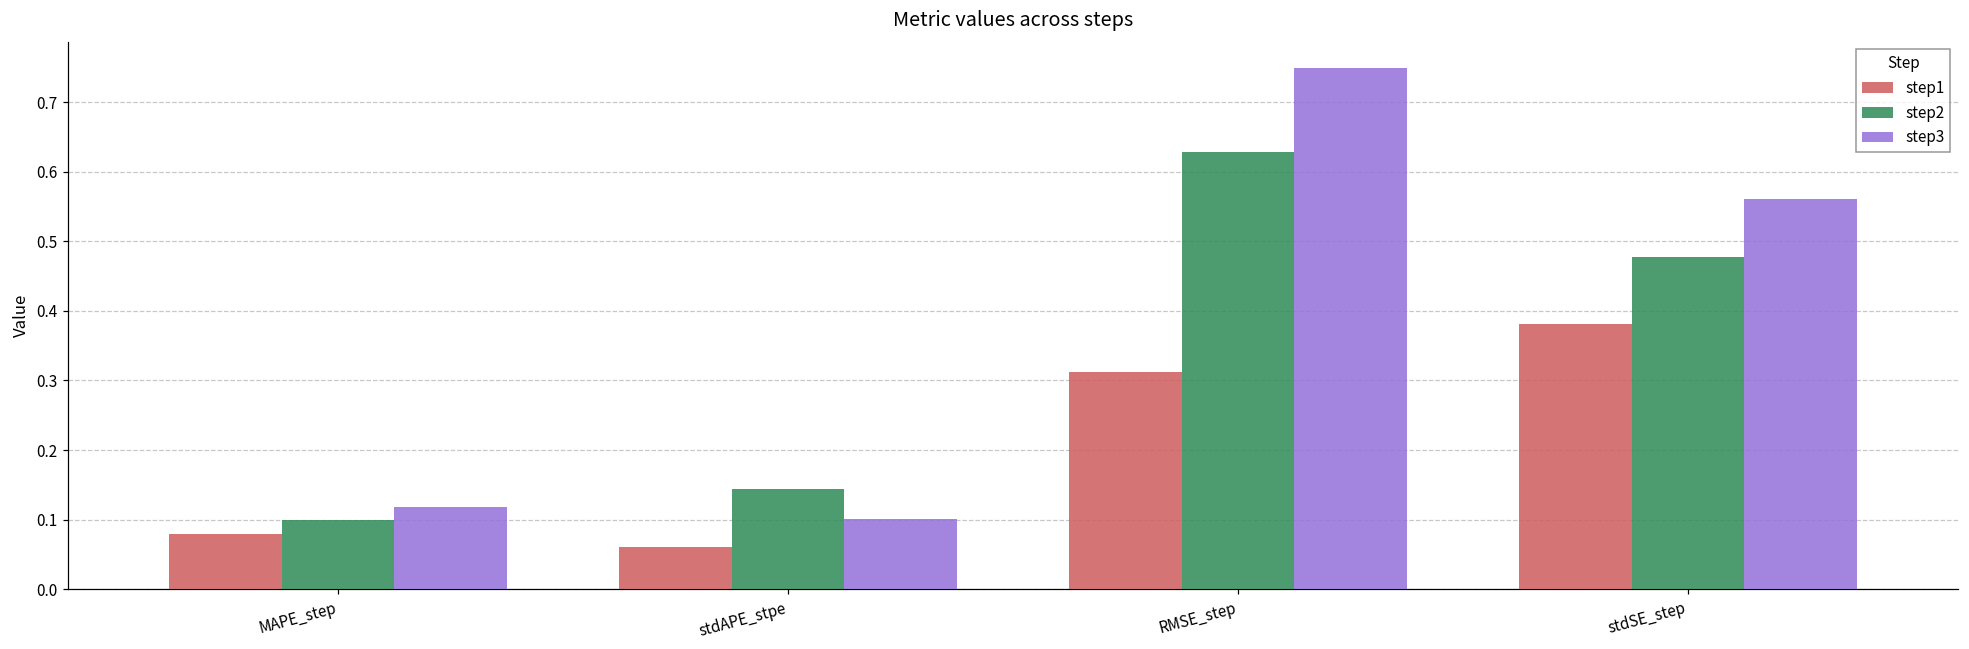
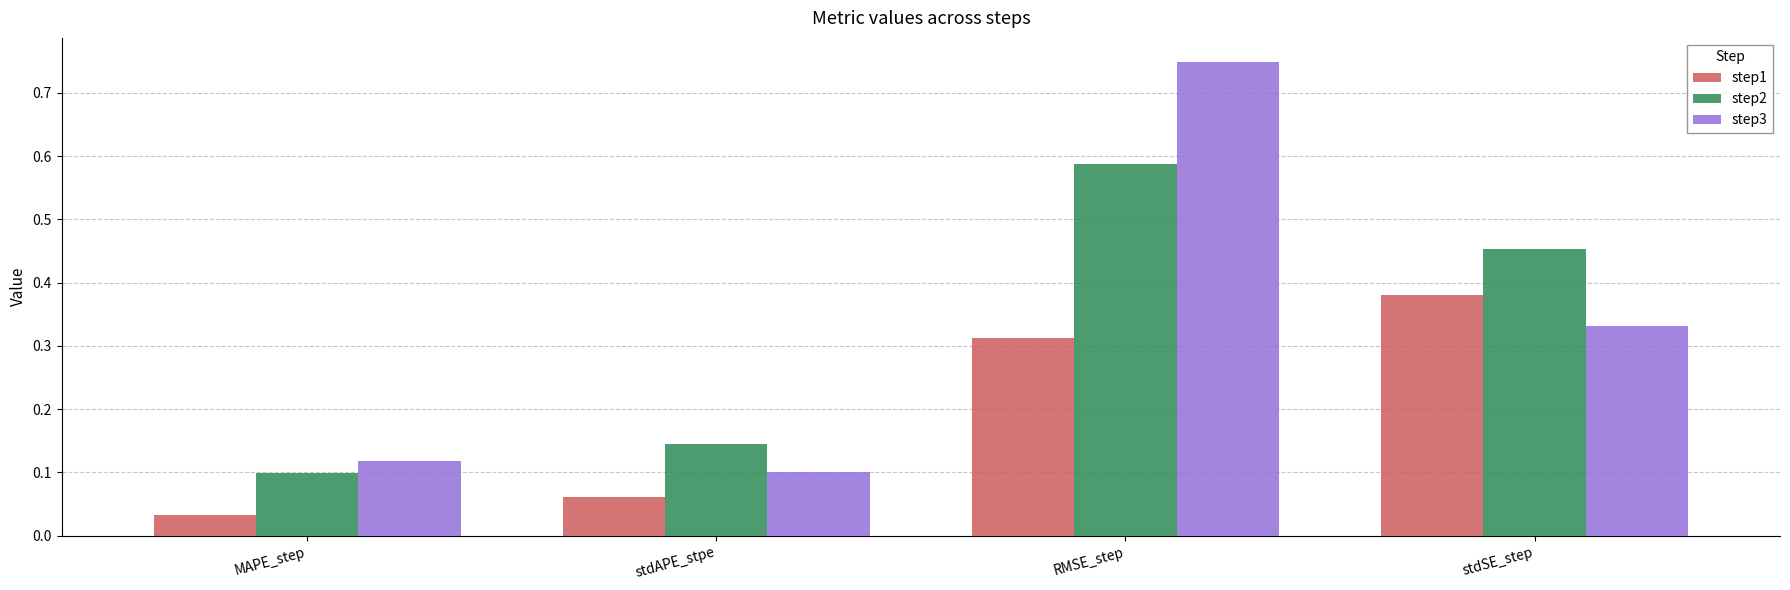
step1, MAPE_step: 0.08 -> 0.03
step2, RMSE_step: 0.63 -> 0.59
step2, stdSE_step: 0.48 -> 0.45
step3, stdSE_step: 0.56 -> 0.33
